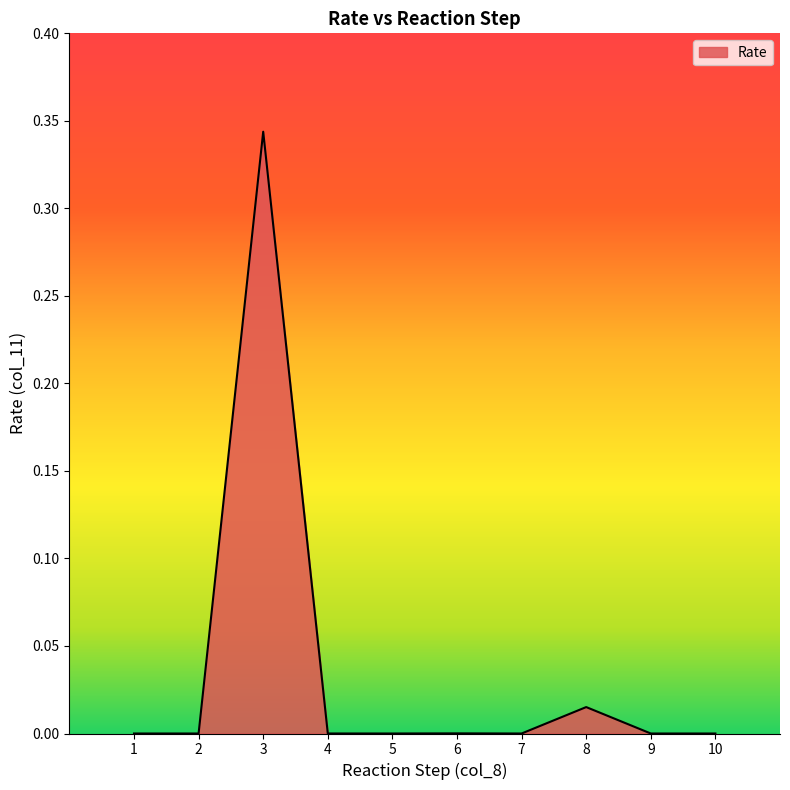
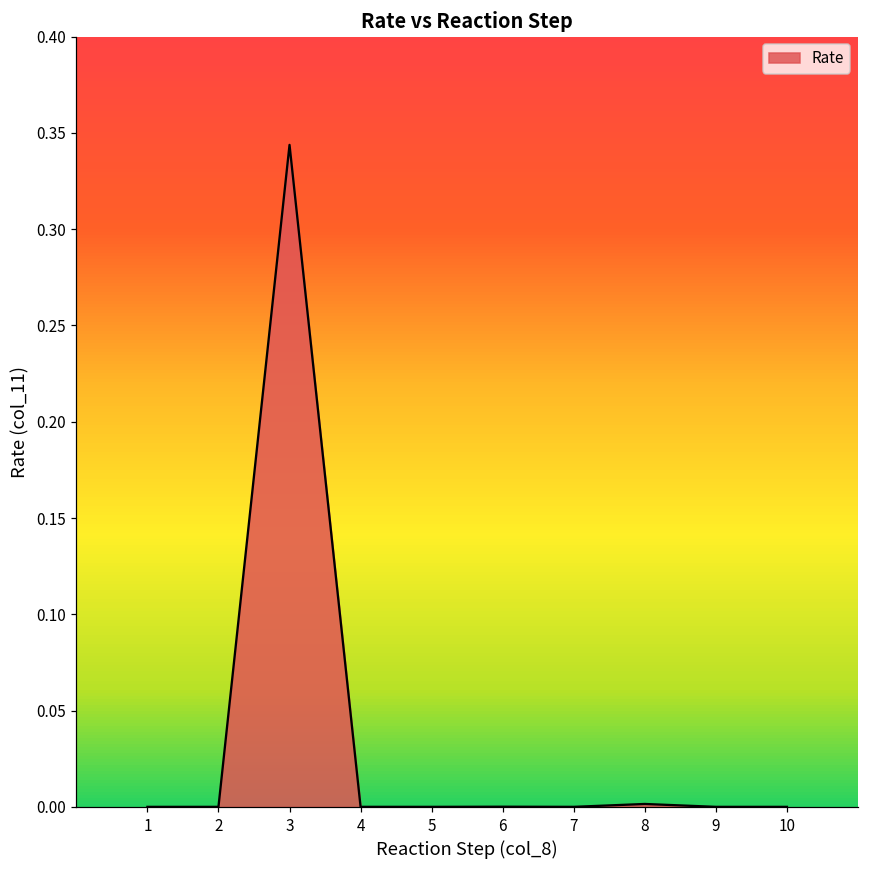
8: 0.015 -> 0.002
